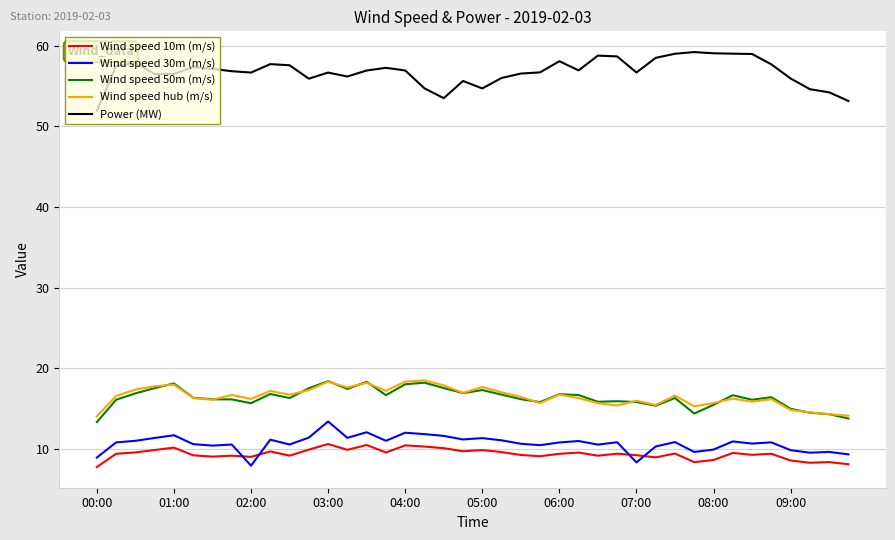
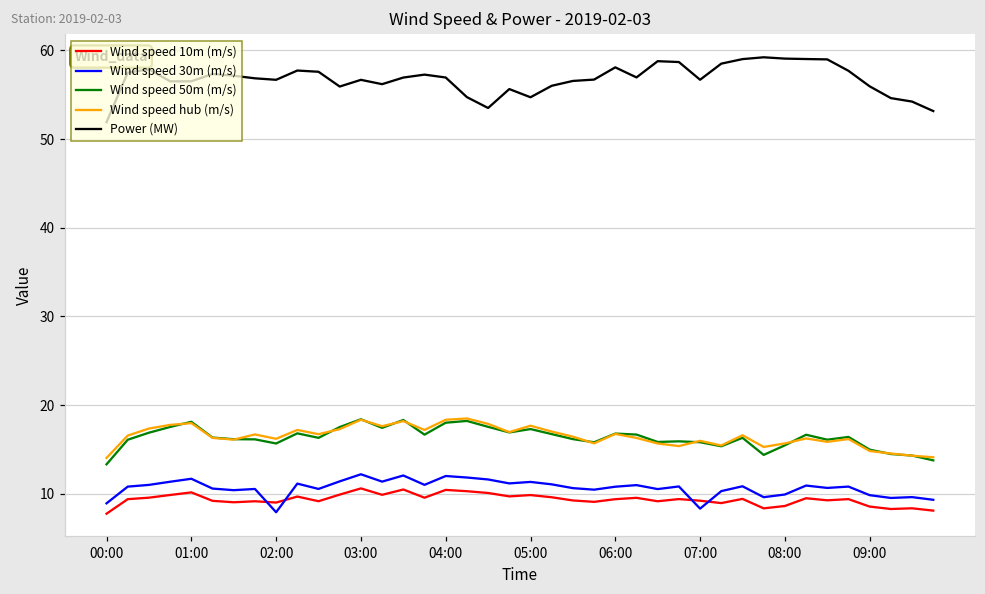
Wind speed 30m (m/s), 03:00: 13 -> 12
